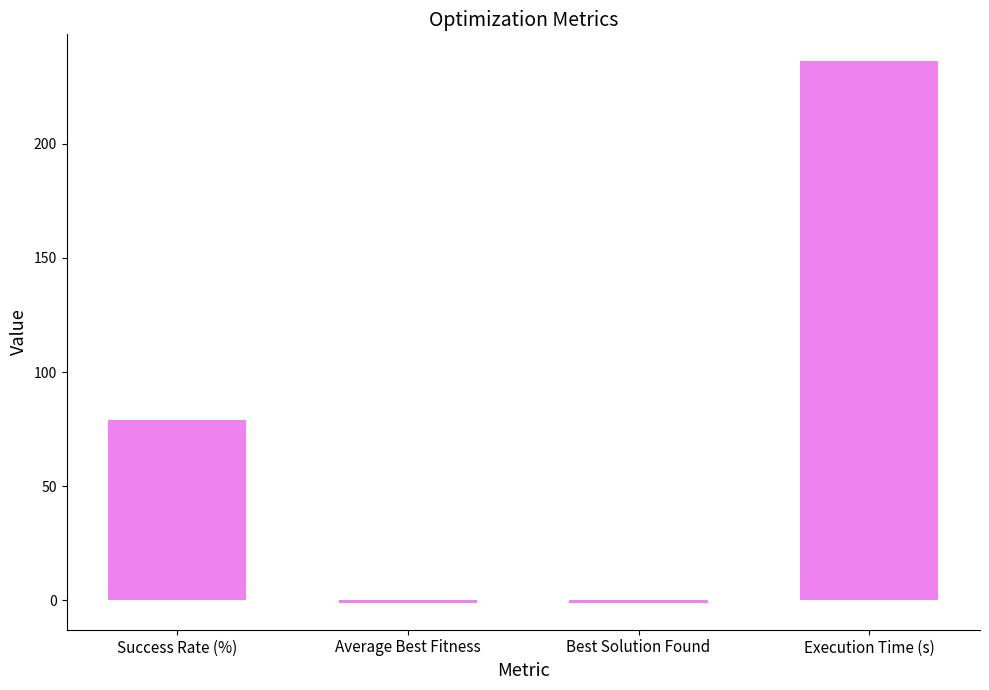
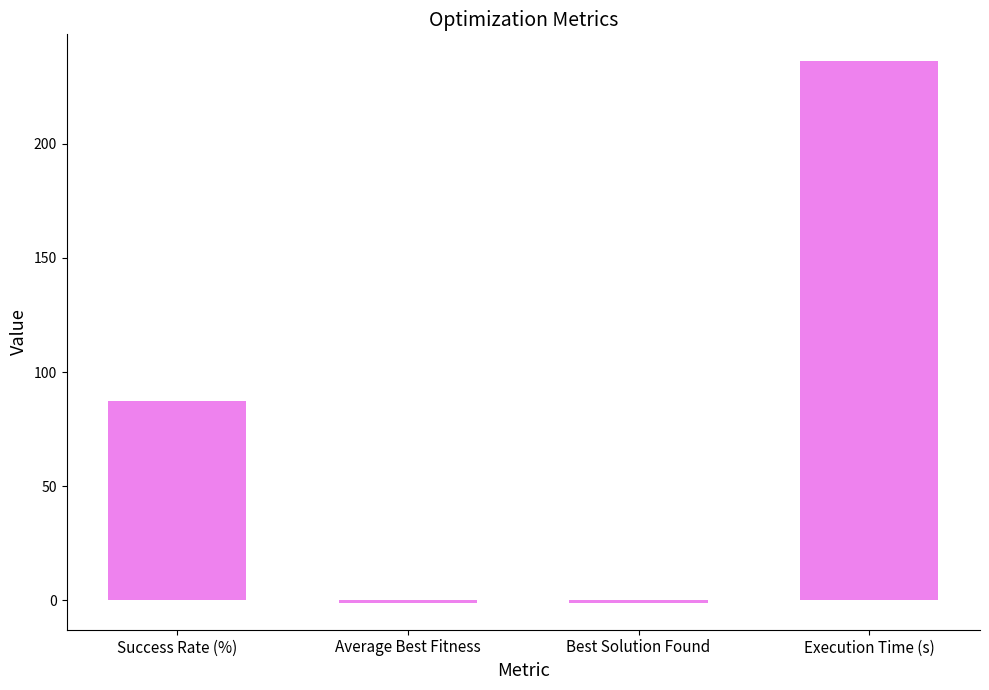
Success Rate (%): 79 -> 87
